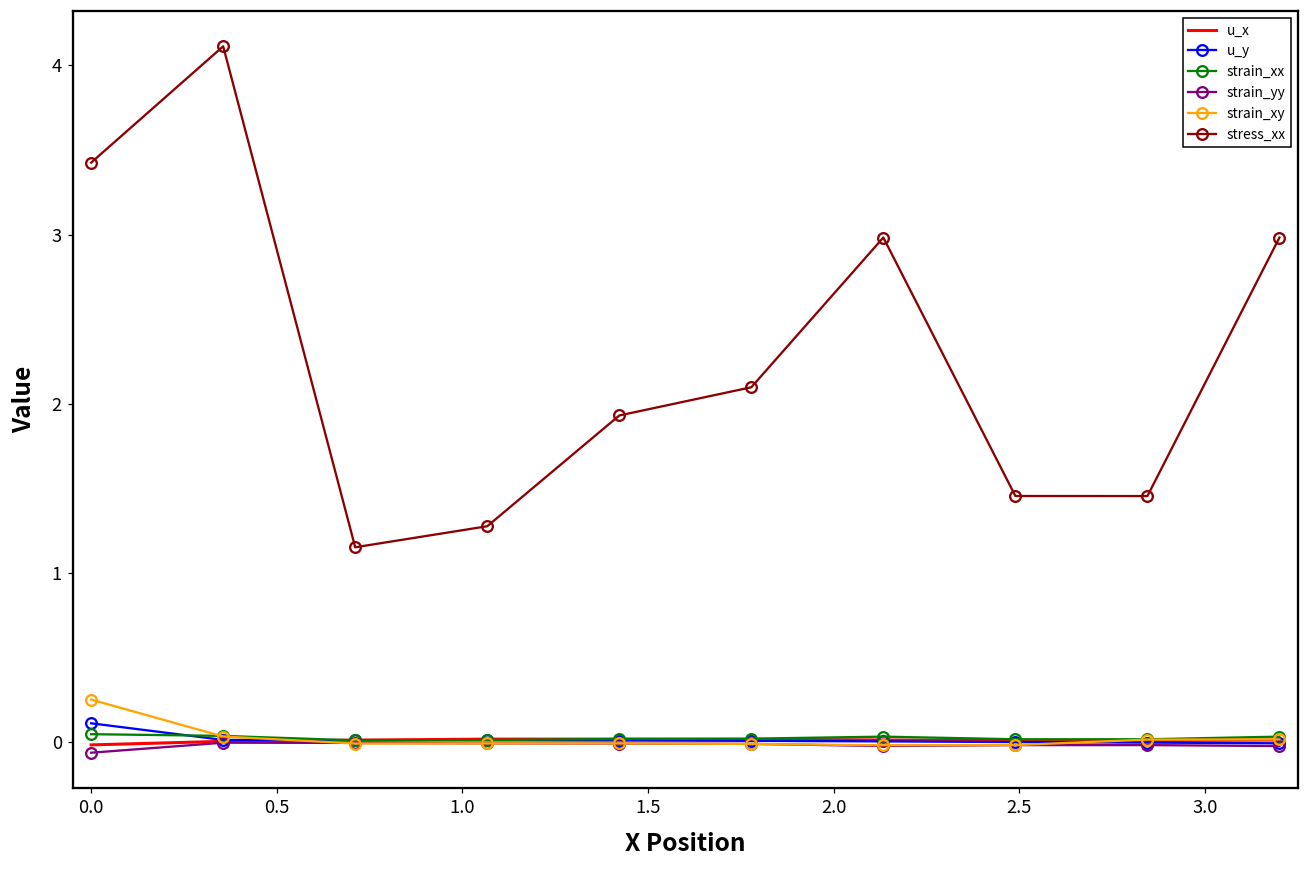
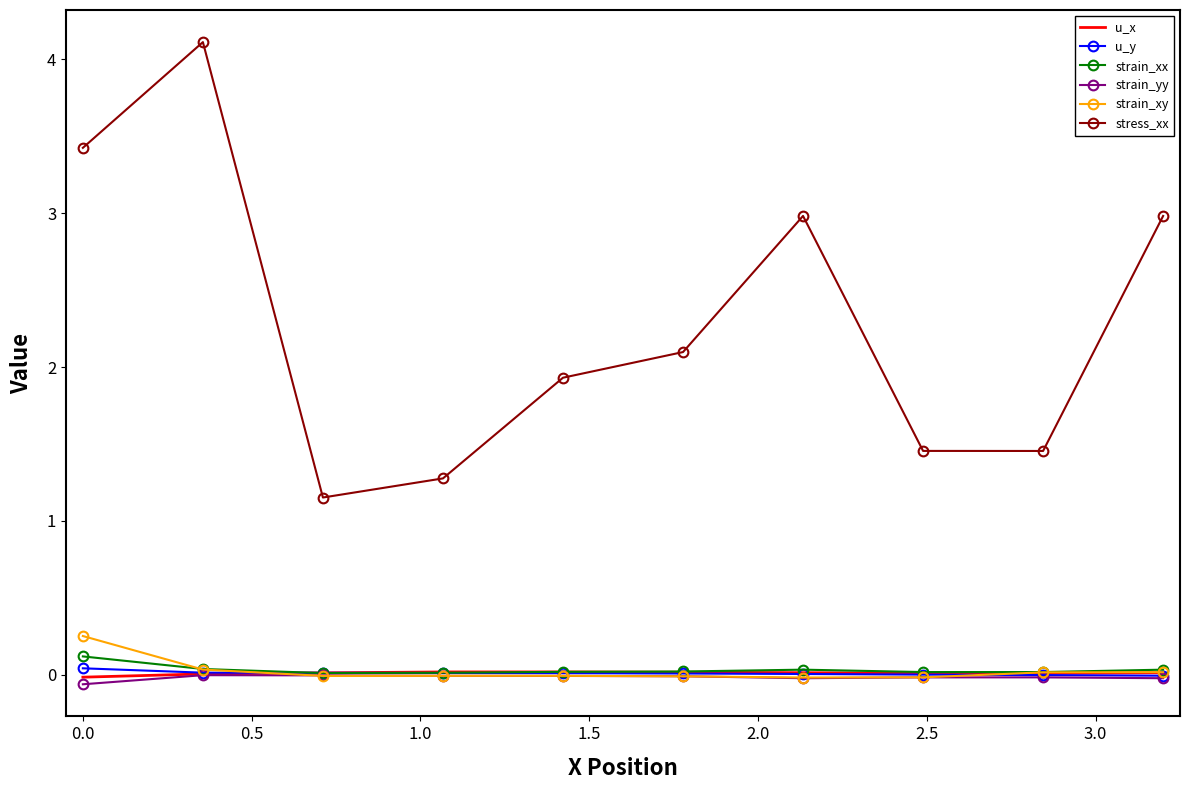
u_y, 0.0: 0.11 -> 0.04
strain_xx, 0.0: 0.05 -> 0.12
